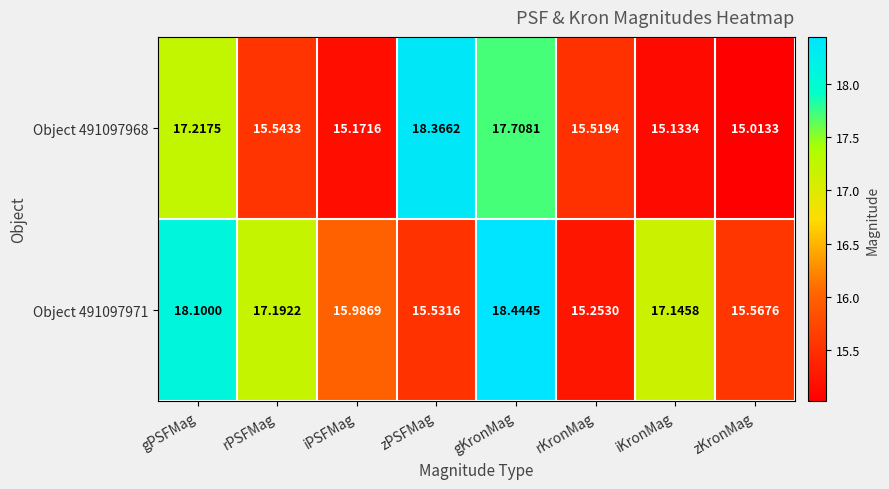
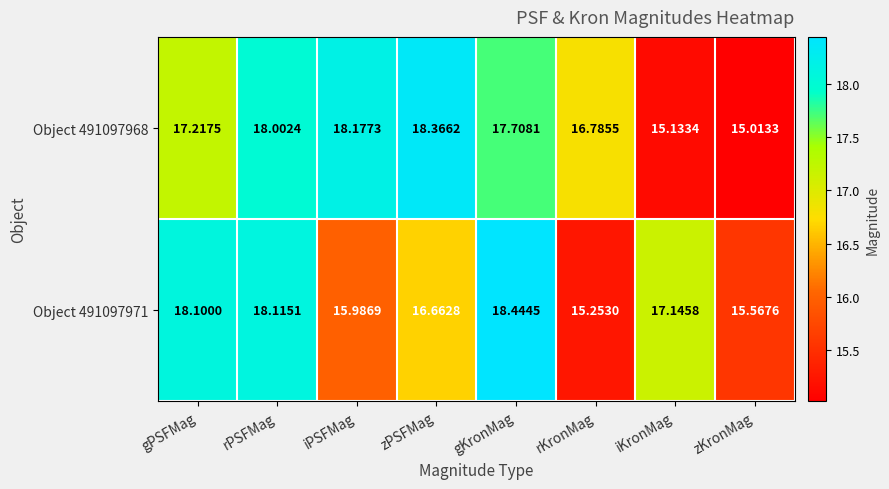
Object 491097968, rPSFMag: 15.5433 -> 18.0024
Object 491097968, iPSFMag: 15.1716 -> 18.1773
Object 491097968, rKronMag: 15.5194 -> 16.7855
Object 491097971, rPSFMag: 17.1922 -> 18.1151
Object 491097971, zPSFMag: 15.5316 -> 16.6628
